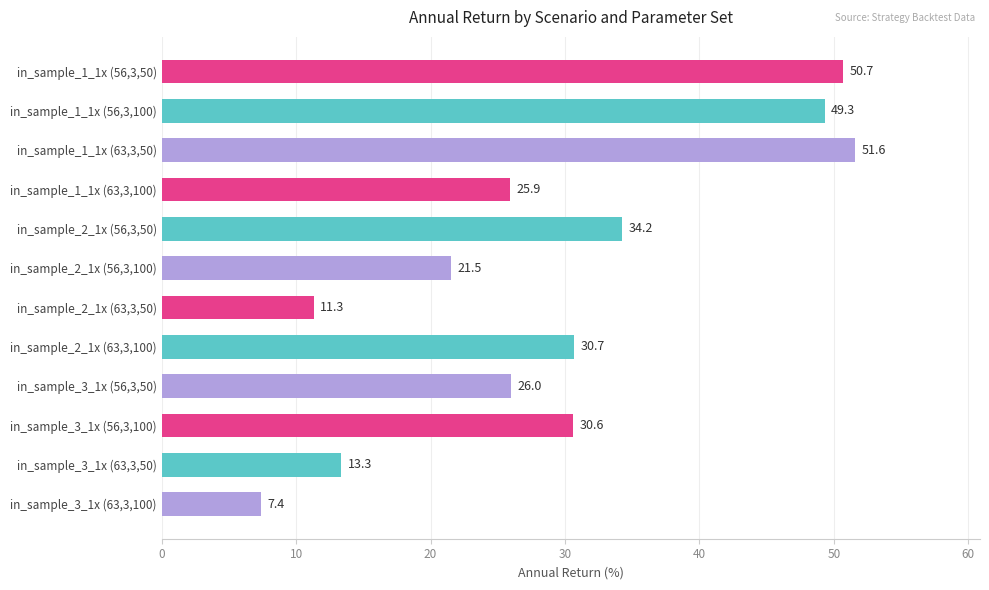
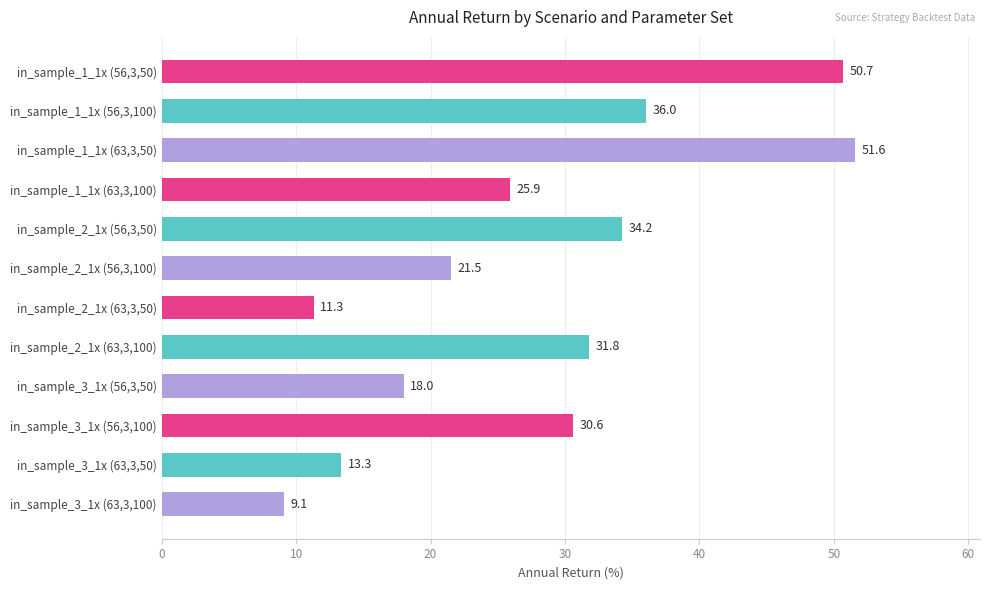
in_sample_1_1x (56,3,100): 49.3 -> 36.0
in_sample_2_1x (63,3,100): 30.7 -> 31.8
in_sample_3_1x (56,3,50): 26.0 -> 18.0
in_sample_3_1x (63,3,100): 7.4 -> 9.1
